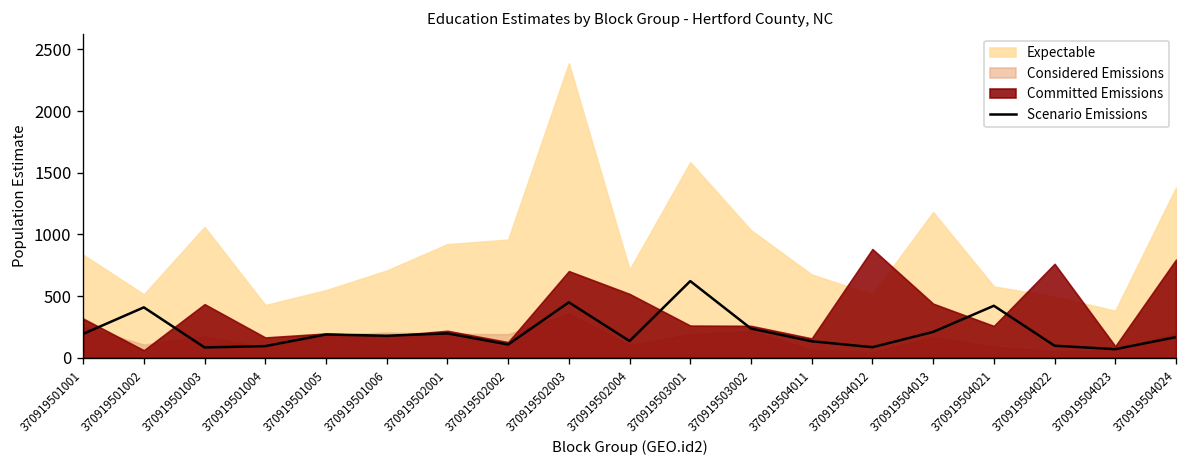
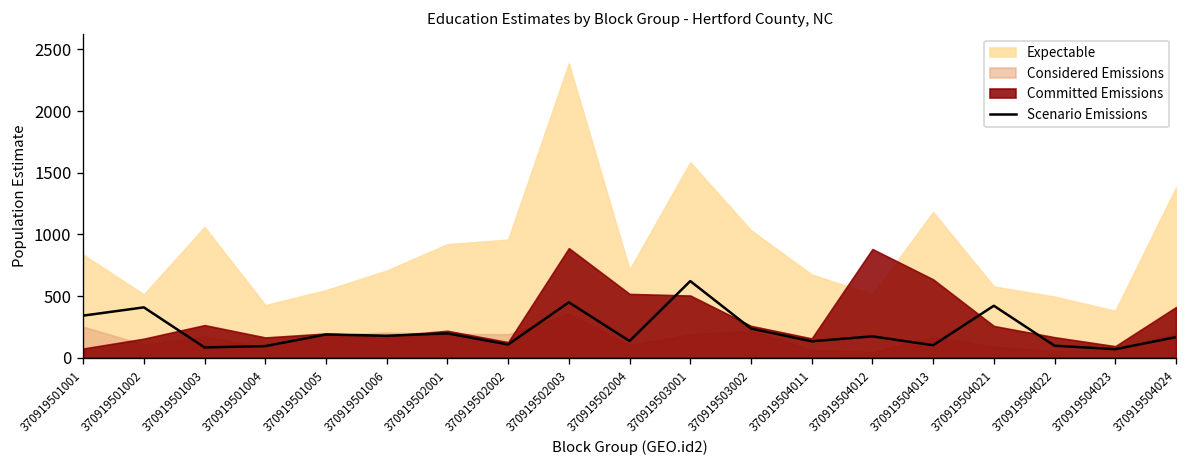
Scenario Emissions, 370919501001: 190 -> 340
Committed Emissions, 370919501001: 320 -> 70
Committed Emissions, 370919501002: 60 -> 150
Committed Emissions, 370919501003: 430 -> 260
Committed Emissions, 370919502003: 700 -> 890
Committed Emissions, 370919503001: 260 -> 500
Scenario Emissions, 370919504012: 90 -> 170
Scenario Emissions, 370919504013: 210 -> 100
Committed Emissions, 370919504013: 440 -> 640
Committed Emissions, 370919504022: 760 -> 170
Committed Emissions, 370919504024: 800 -> 410
